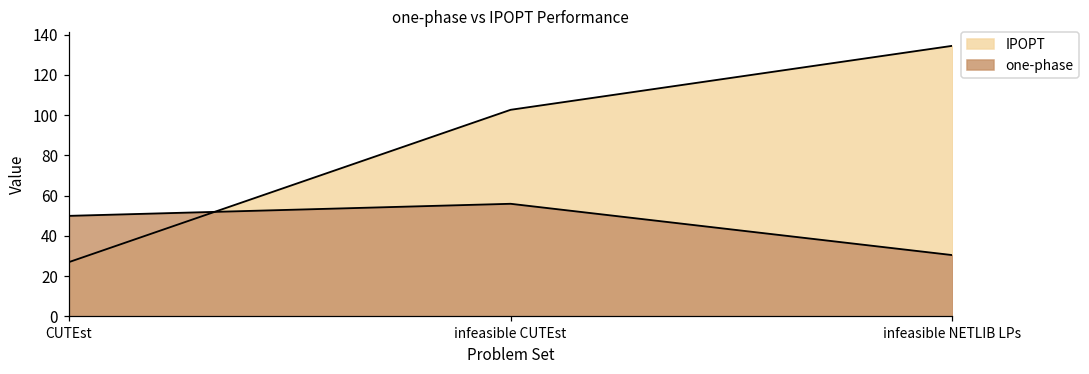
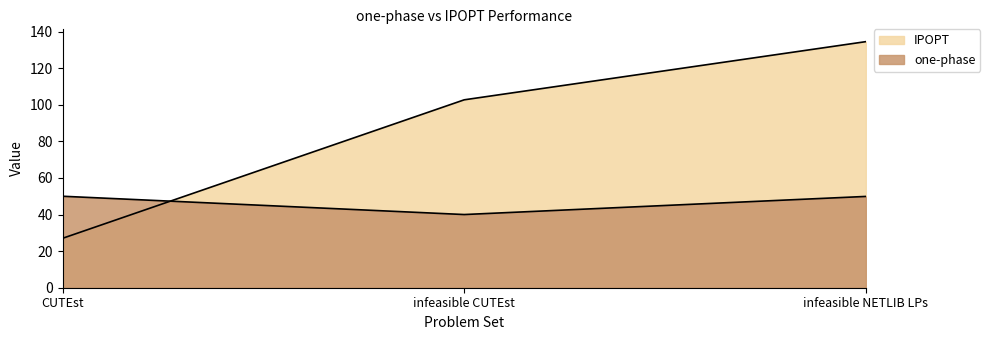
one-phase, infeasible CUTEst: 56 -> 40
one-phase, infeasible NETLIB LPs: 31 -> 50
